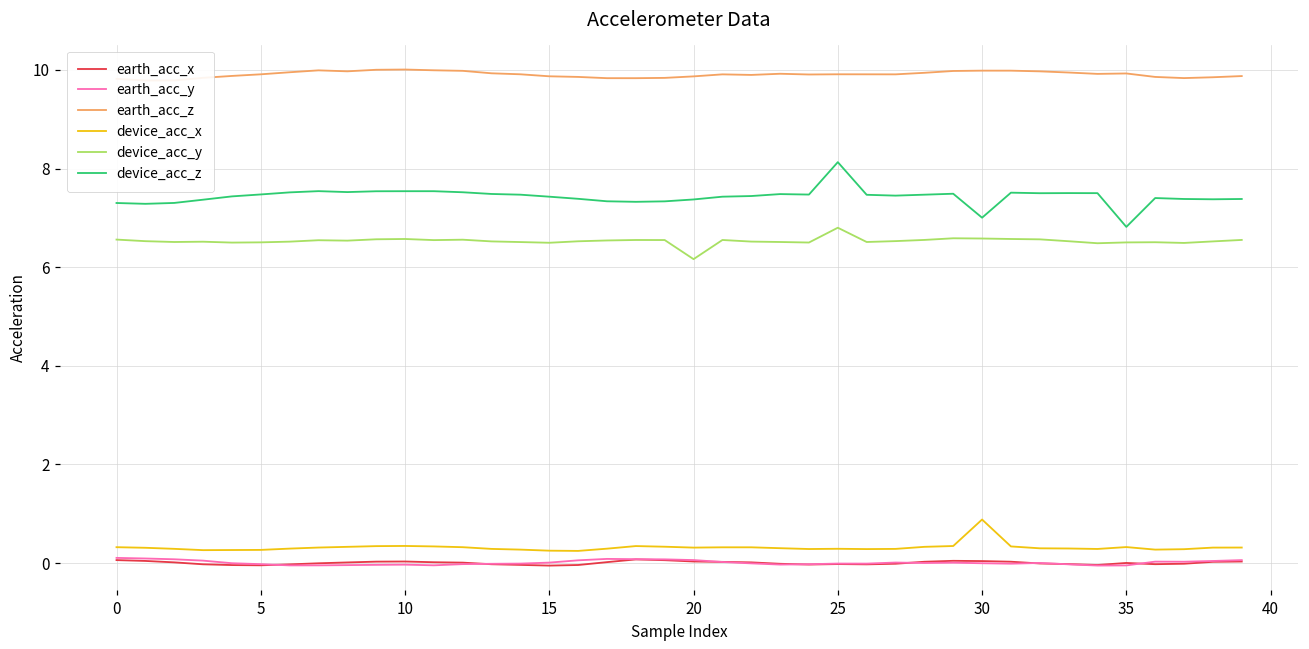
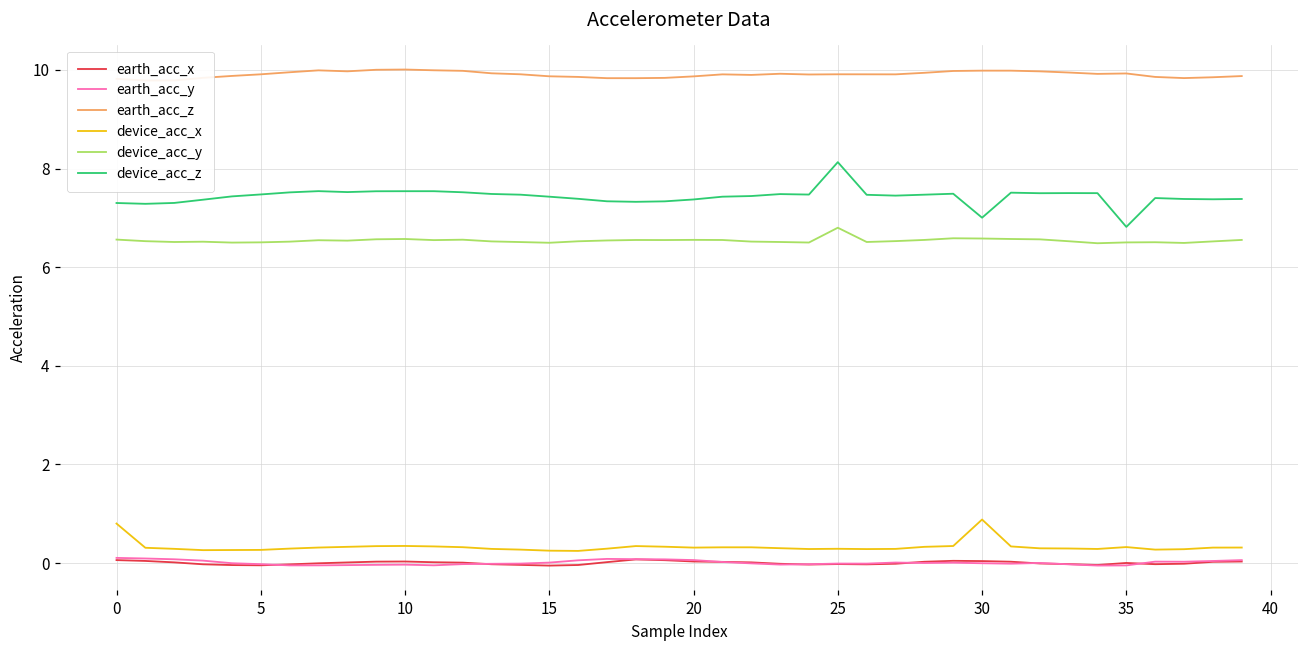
device_acc_x, 0: 0.3 -> 0.8
device_acc_y, 20: 6.2 -> 6.6
